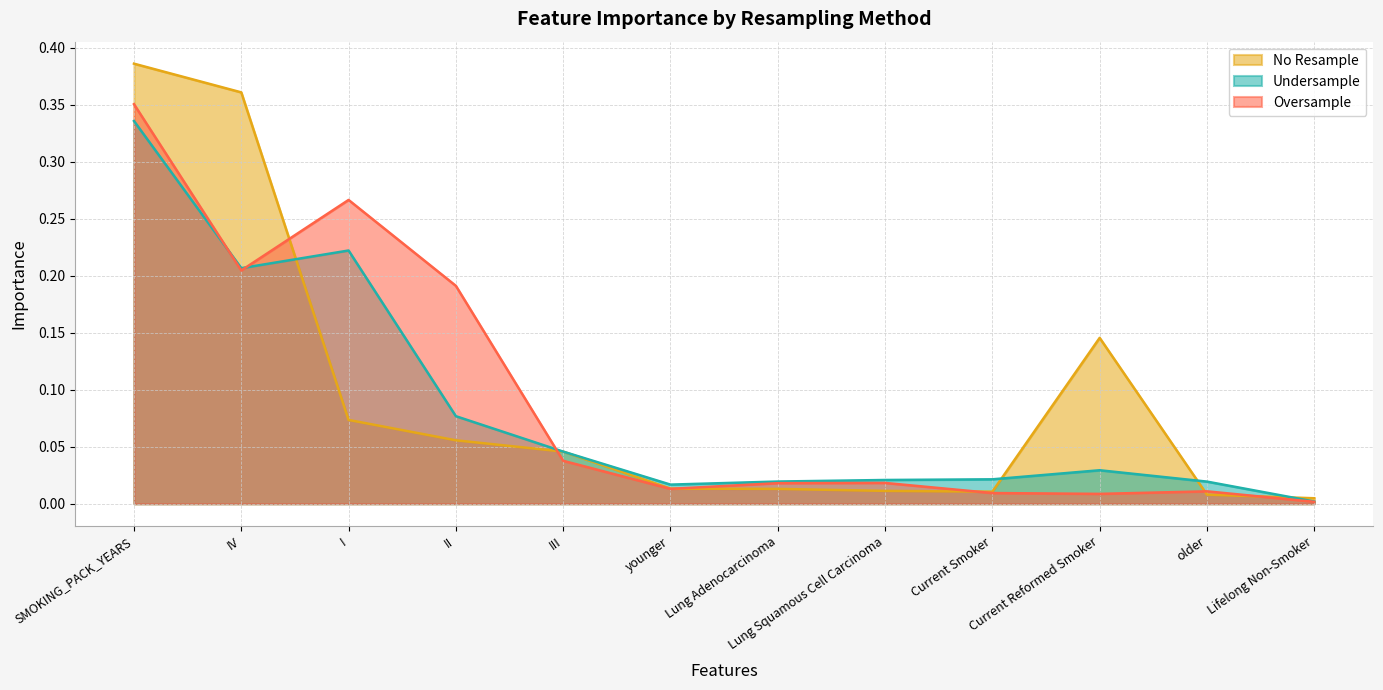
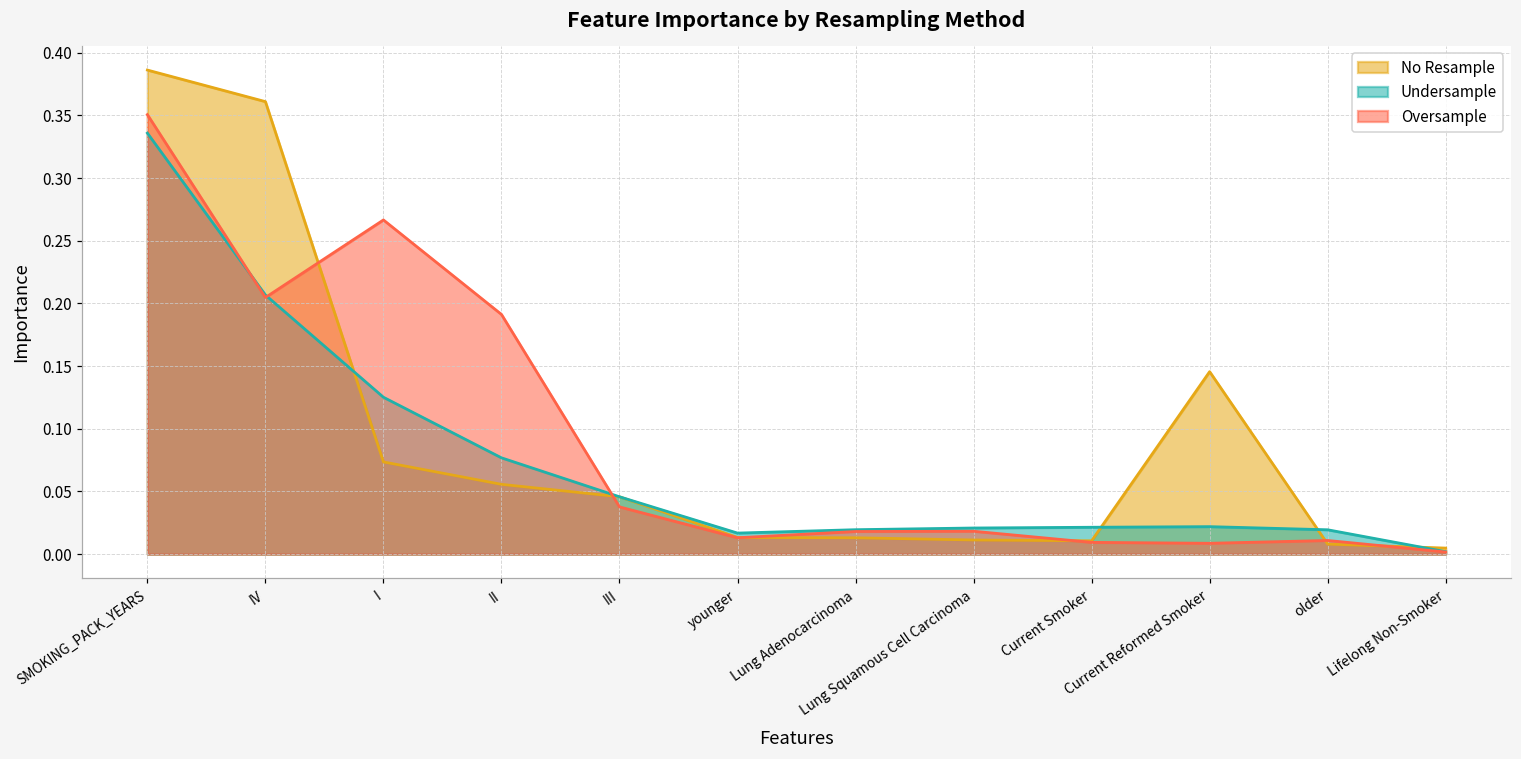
Undersample, I: 0.222 -> 0.125
Undersample, Current Reformed Smoker: 0.029 -> 0.022
